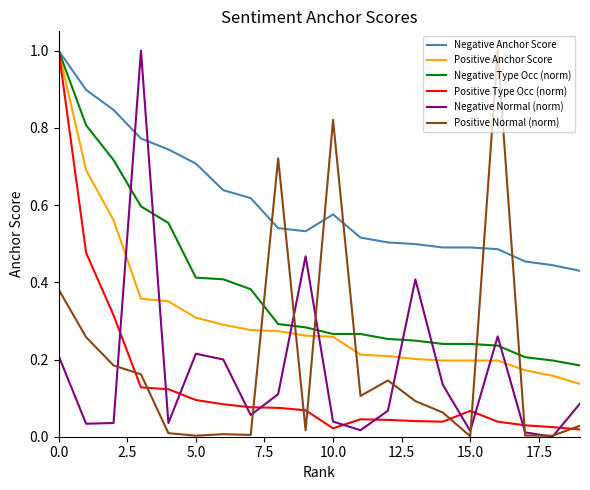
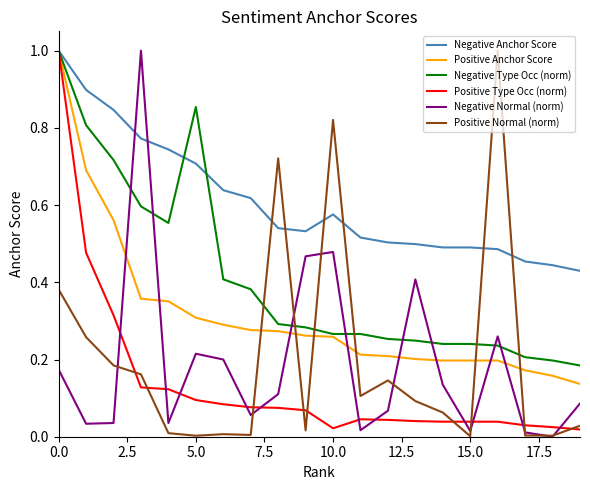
Negative Normal (norm), 0.0: 0.21 -> 0.17
Negative Type Occ (norm), 5.0: 0.41 -> 0.85
Negative Normal (norm), 10.0: 0.04 -> 0.48
Positive Type Occ (norm), 15.0: 0.07 -> 0.04
